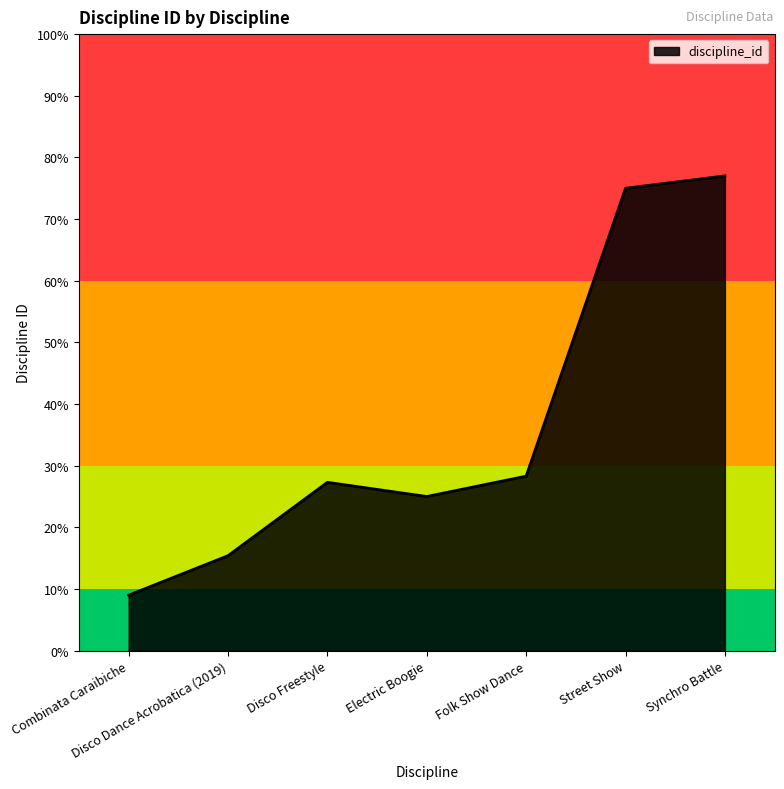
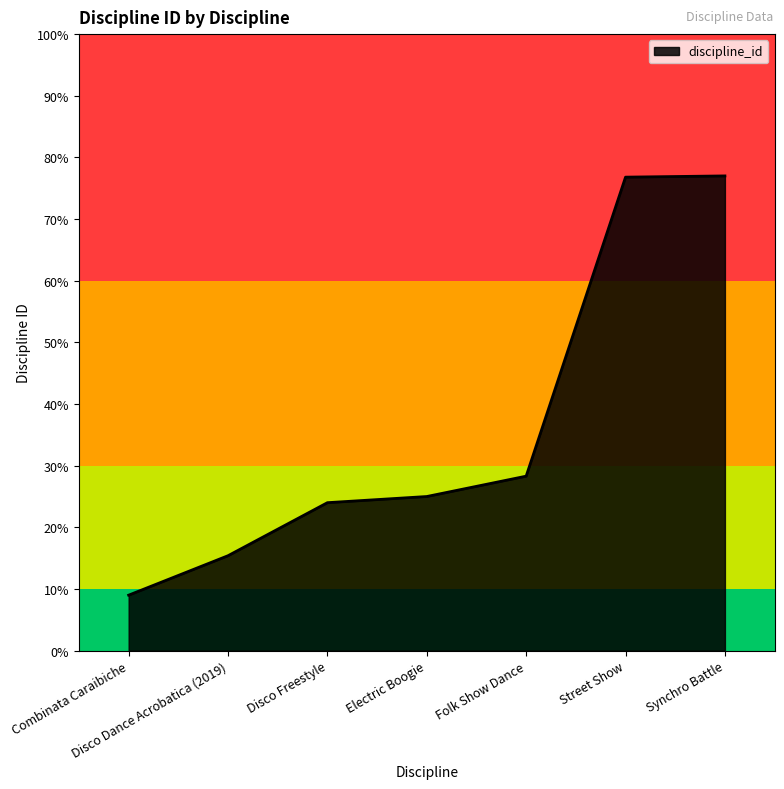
Disco Freestyle: 27% -> 24%
Street Show: 75% -> 77%
